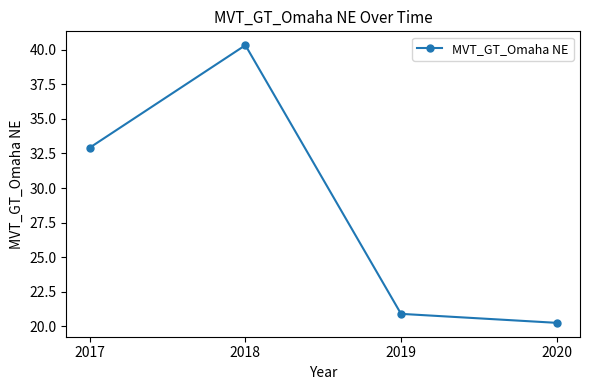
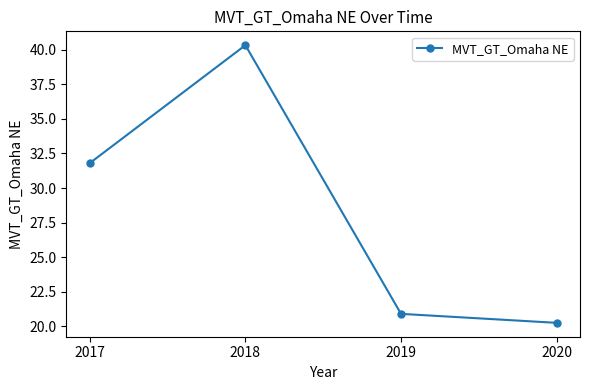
2017: 32.9 -> 31.8
